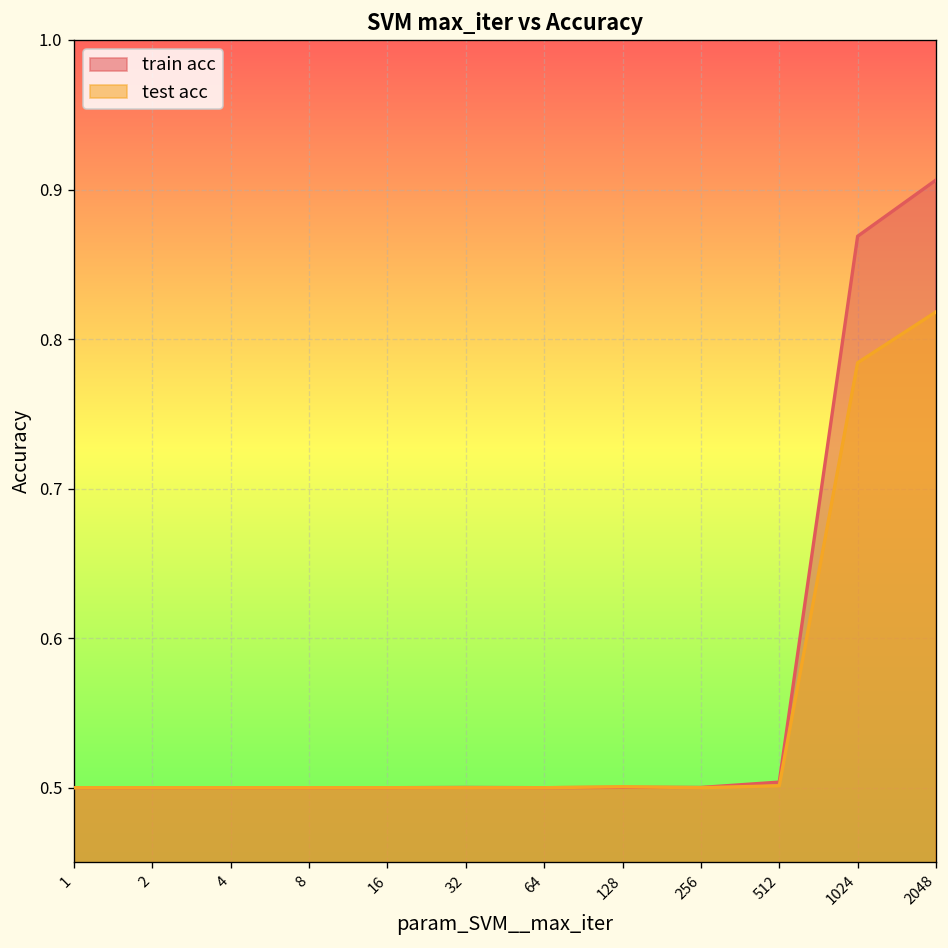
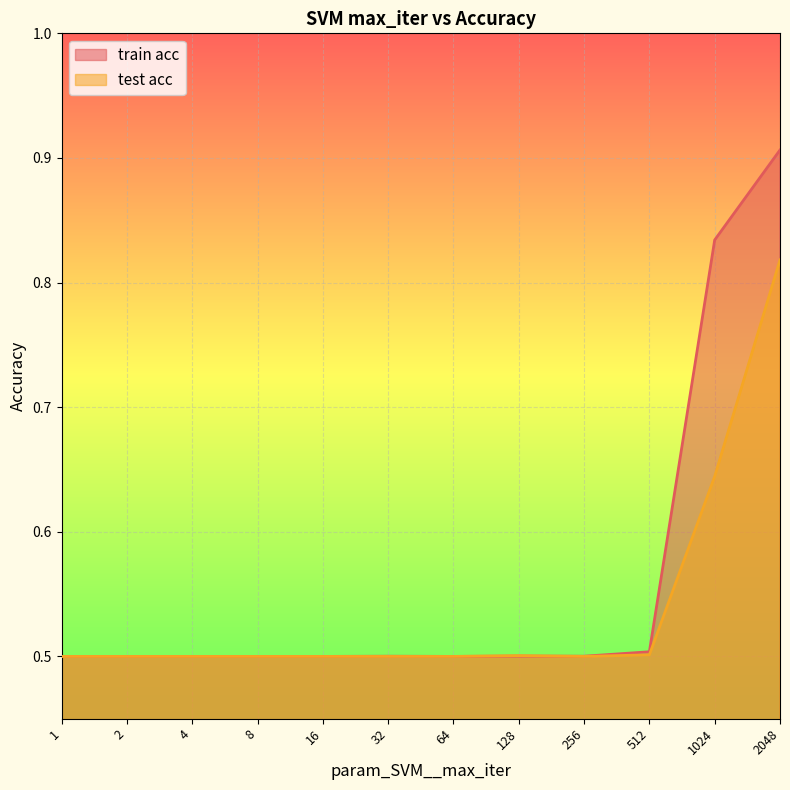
train acc, 1024: 0.869 -> 0.834
test acc, 1024: 0.784 -> 0.644
